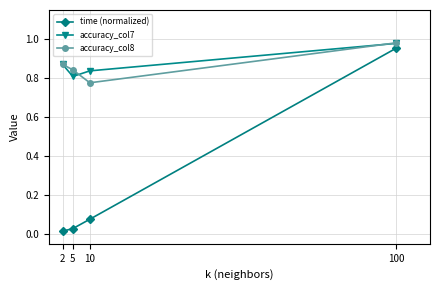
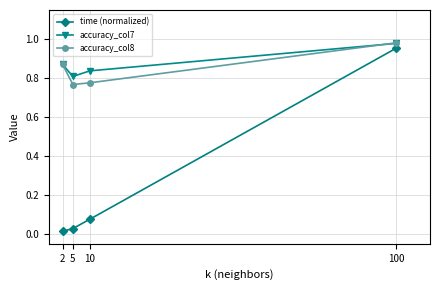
accuracy_col8, 5: 0.84 -> 0.77
